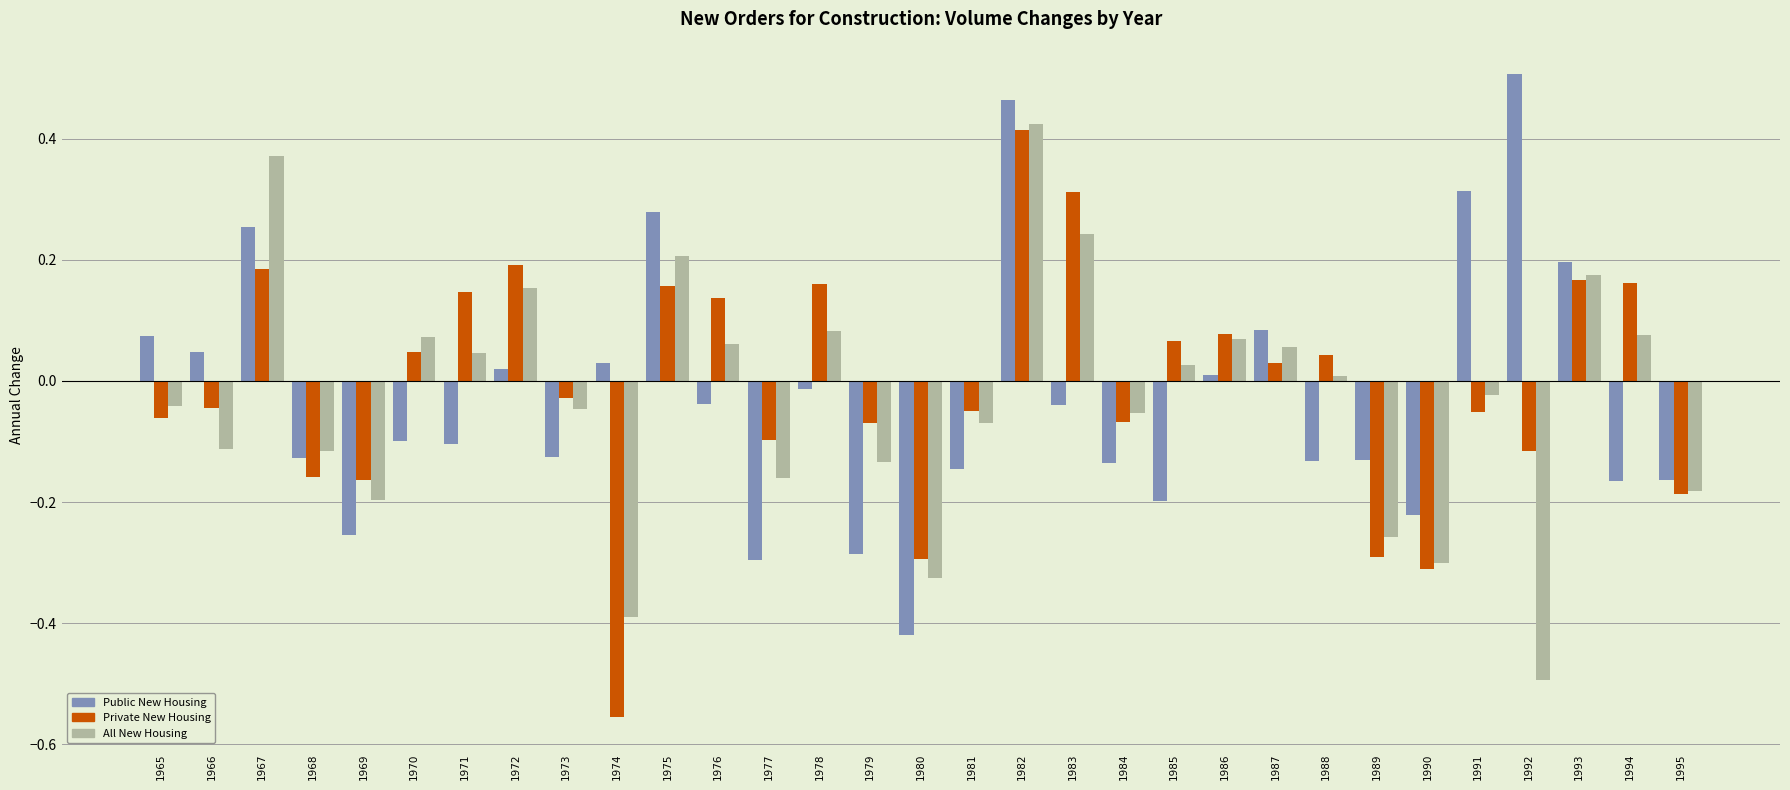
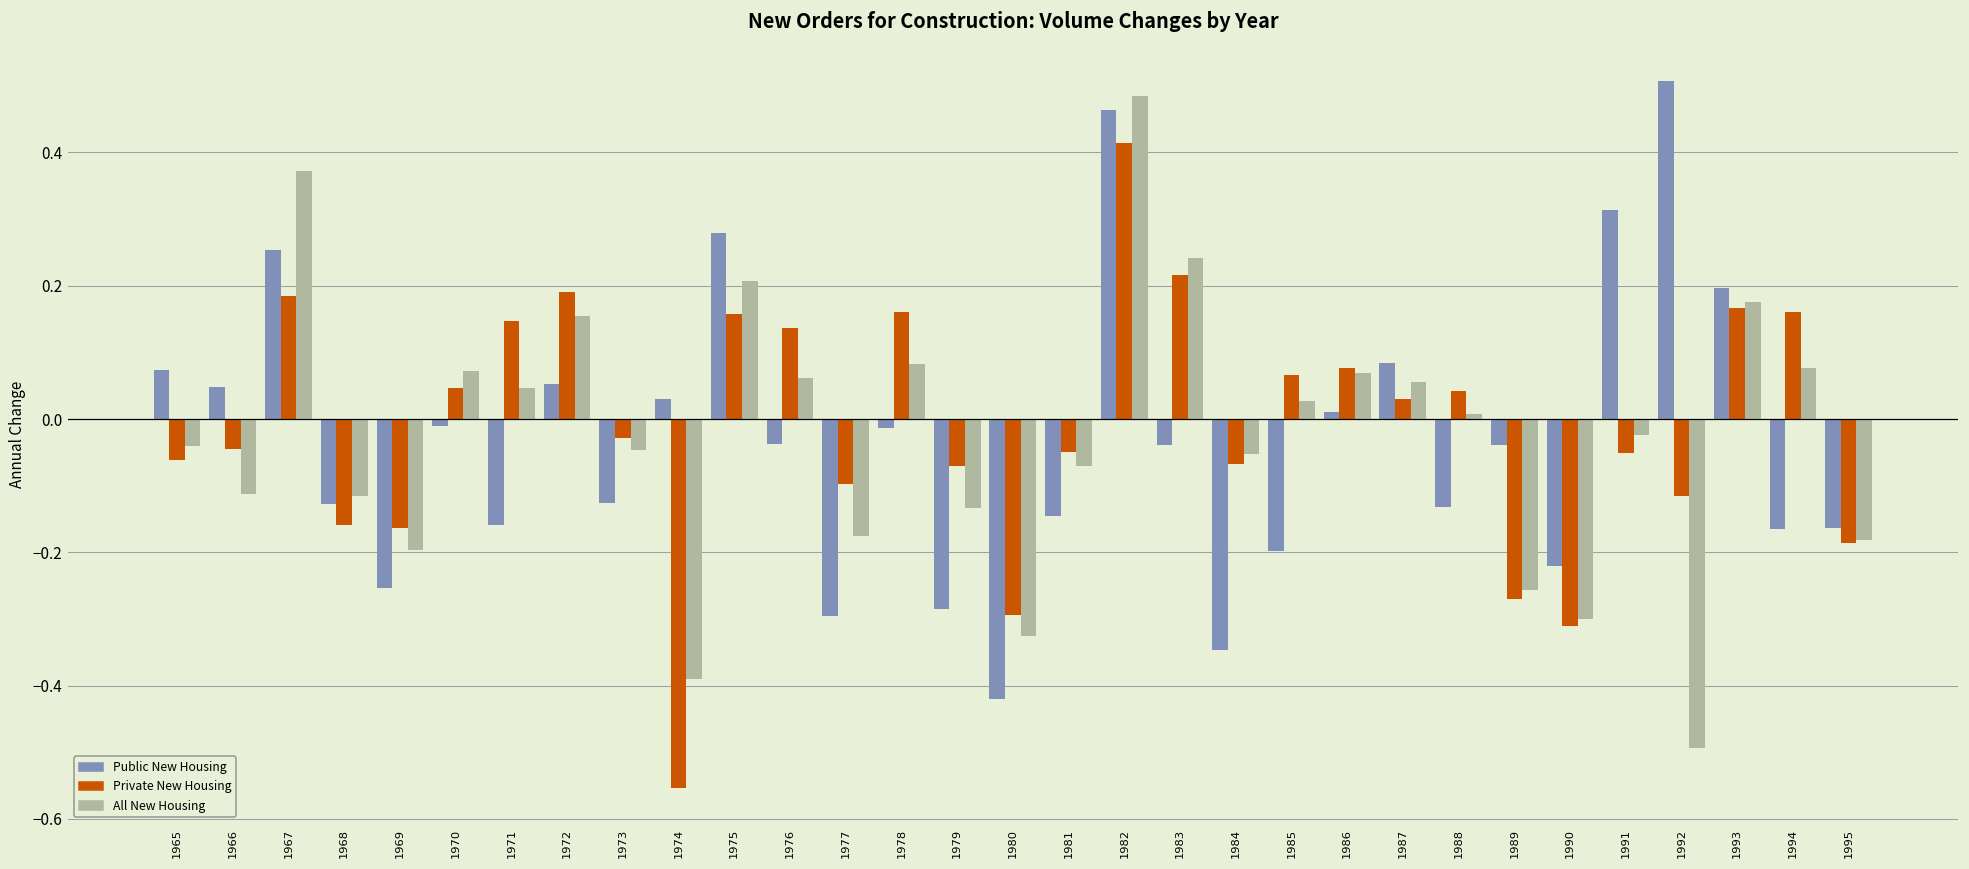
Public New Housing, 1970: -0.10 -> -0.01
Public New Housing, 1971: -0.10 -> -0.16
Public New Housing, 1972: 0.02 -> 0.05
All New Housing, 1977: -0.16 -> -0.18
All New Housing, 1982: 0.42 -> 0.49
Private New Housing, 1983: 0.31 -> 0.22
Public New Housing, 1984: -0.14 -> -0.35
Public New Housing, 1989: -0.13 -> -0.04
Private New Housing, 1989: -0.29 -> -0.27
